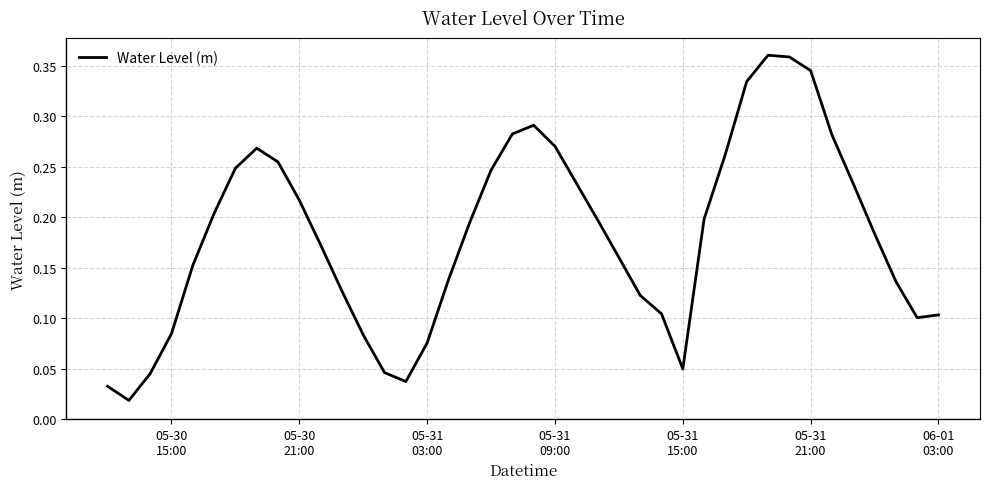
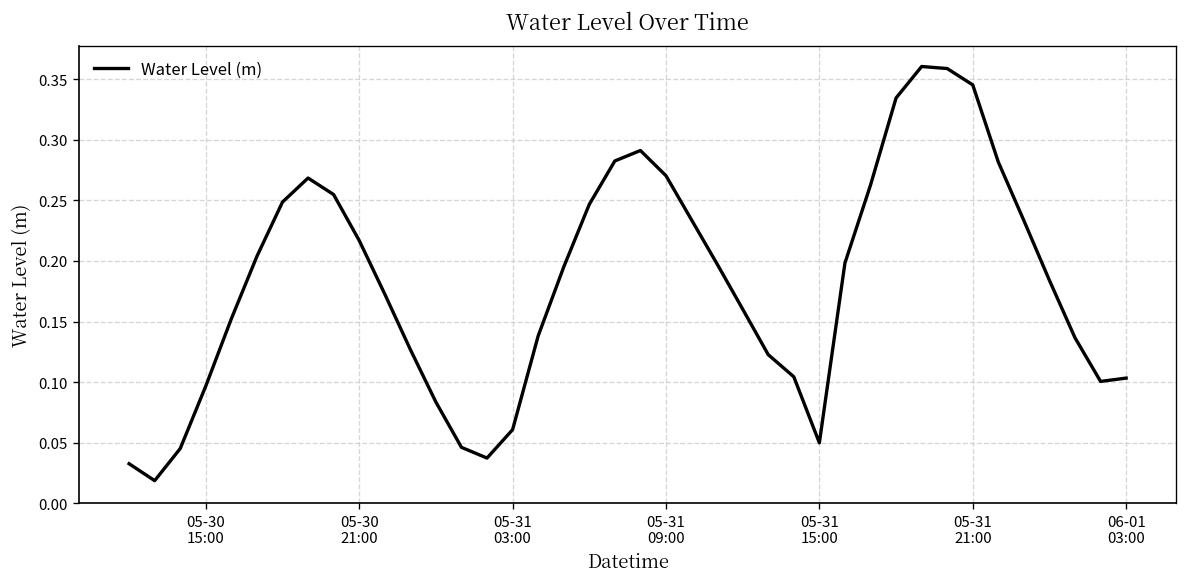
05-30 15:00: 0.085 -> 0.097
05-31 03:00: 0.076 -> 0.061
